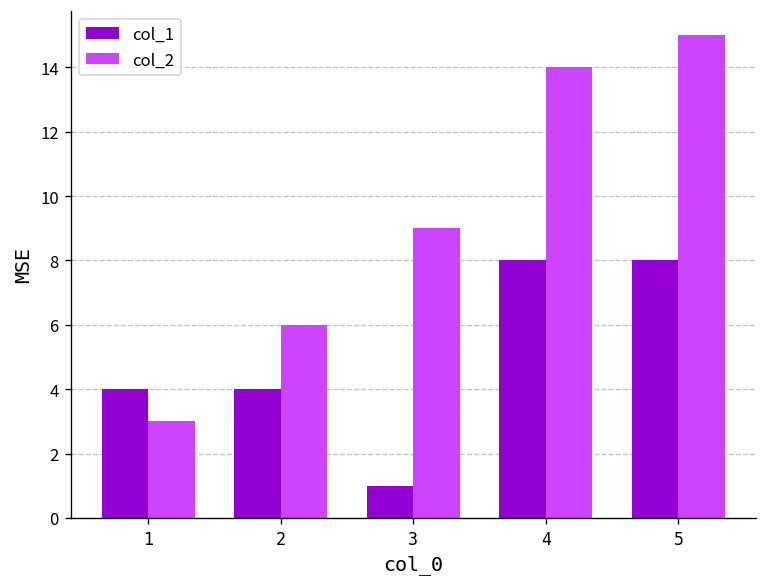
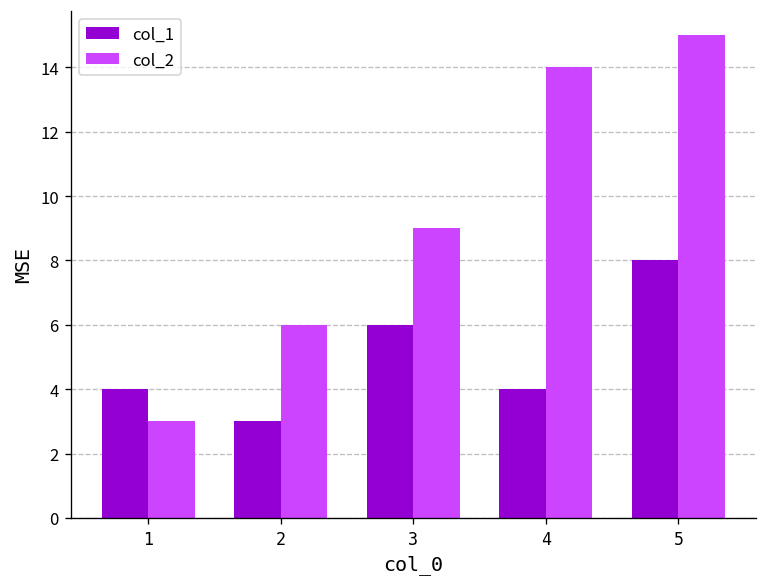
col_1, 2: 4 -> 3
col_1, 3: 1 -> 6
col_1, 4: 8 -> 4
